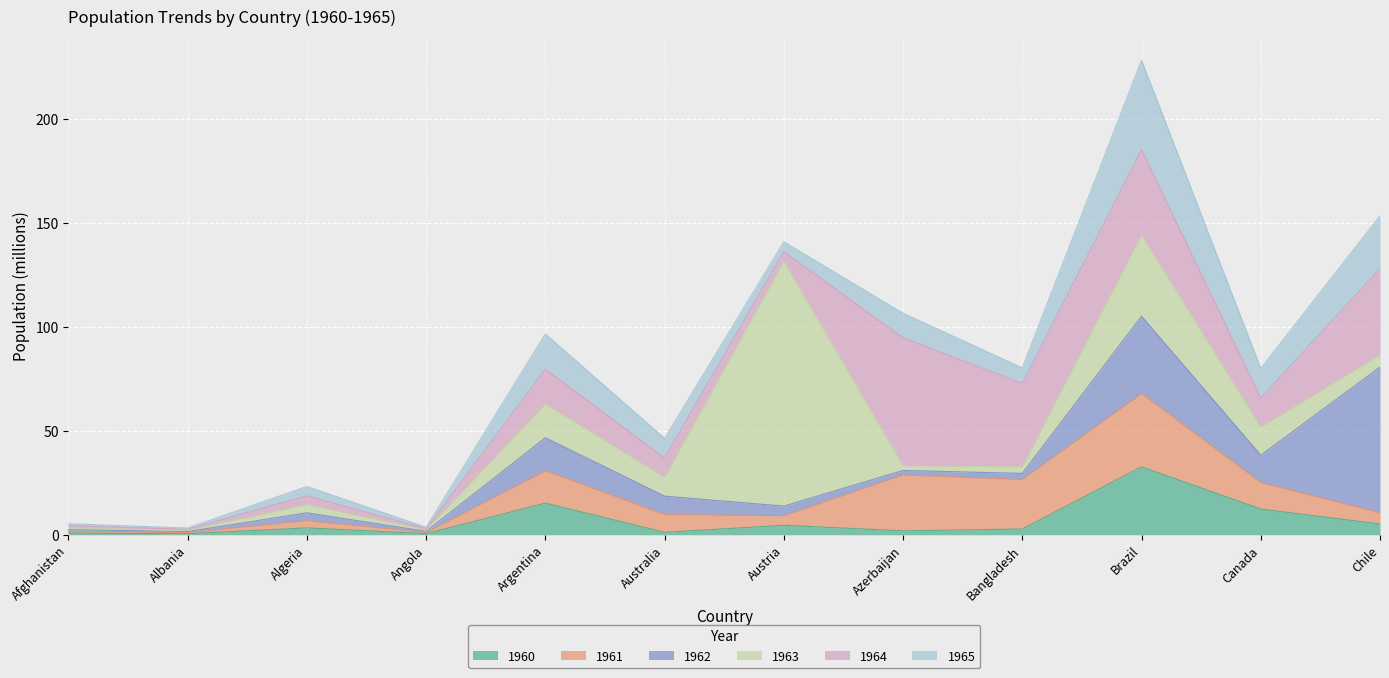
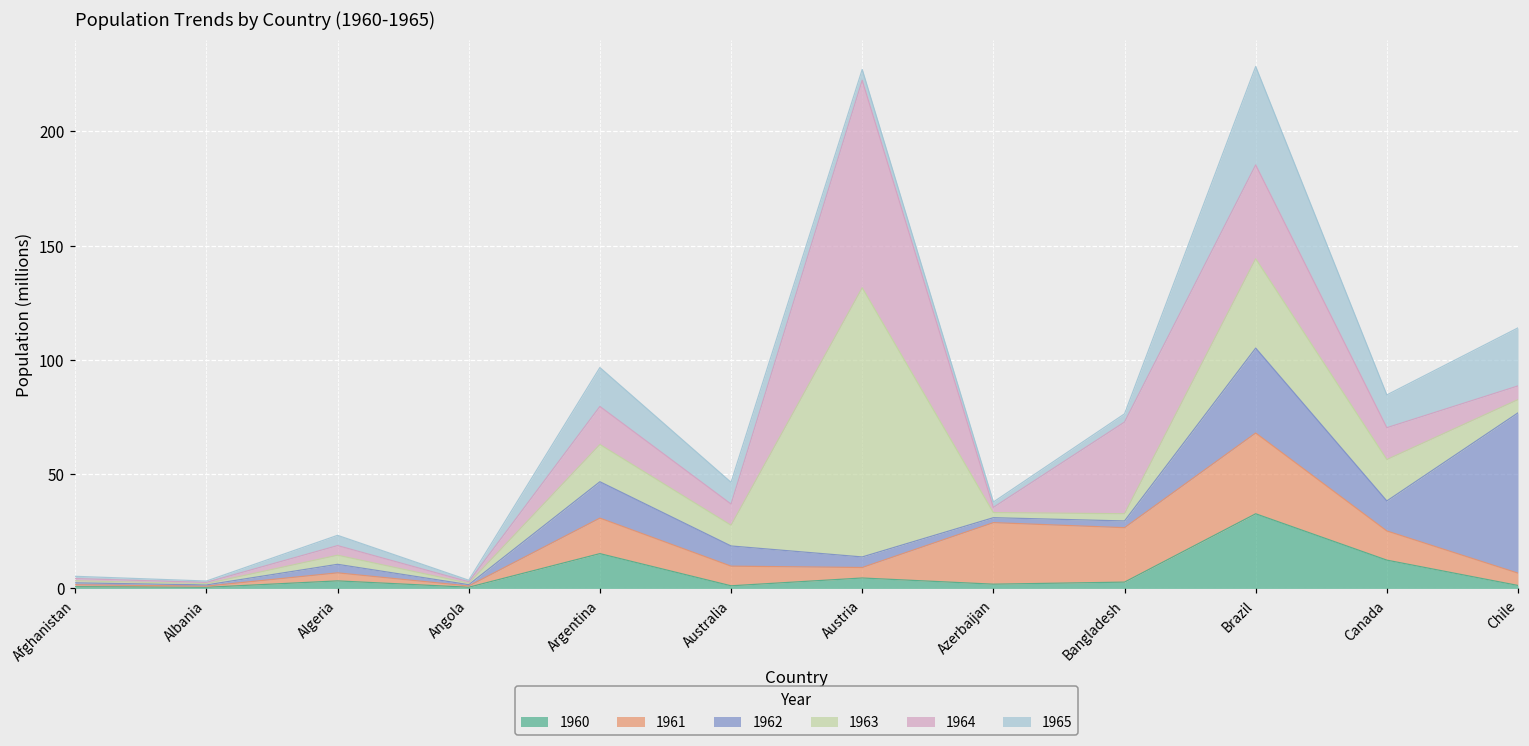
1964, Austria: 5 -> 91
1964, Azerbaijan: 62 -> 2
1965, Azerbaijan: 12 -> 2
1965, Bangladesh: 8 -> 4
1963, Canada: 14 -> 18
1960, Chile: 5 -> 1
1964, Chile: 42 -> 6
